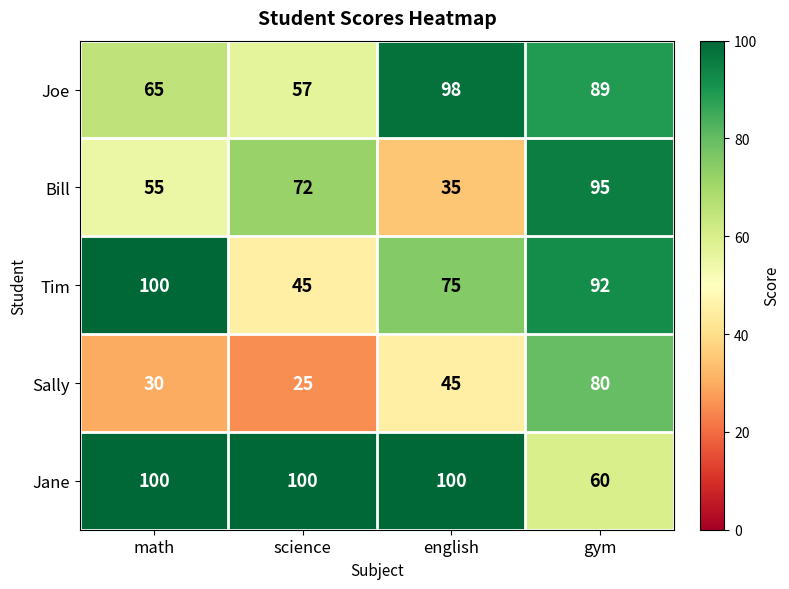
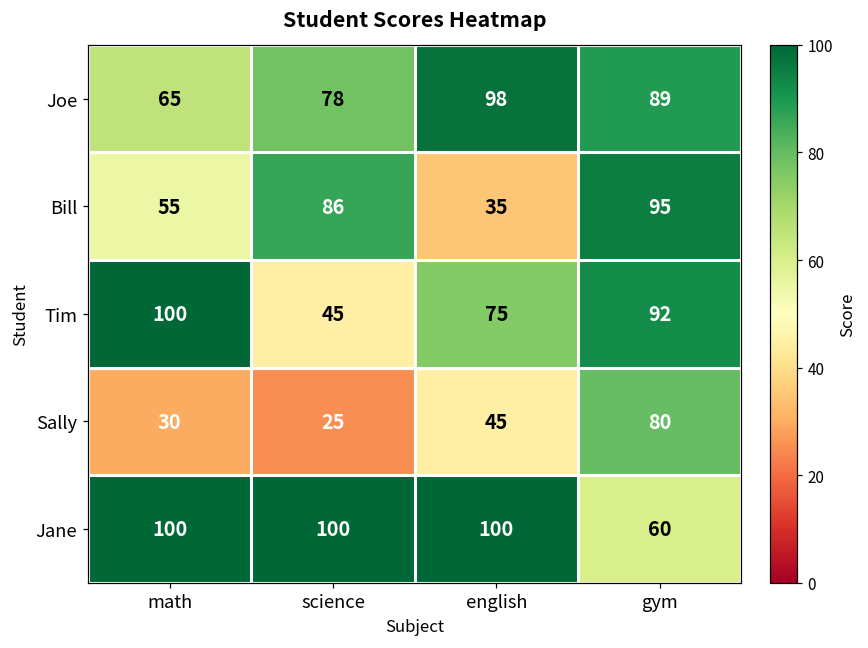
Joe, science: 57 -> 78
Bill, science: 72 -> 86
